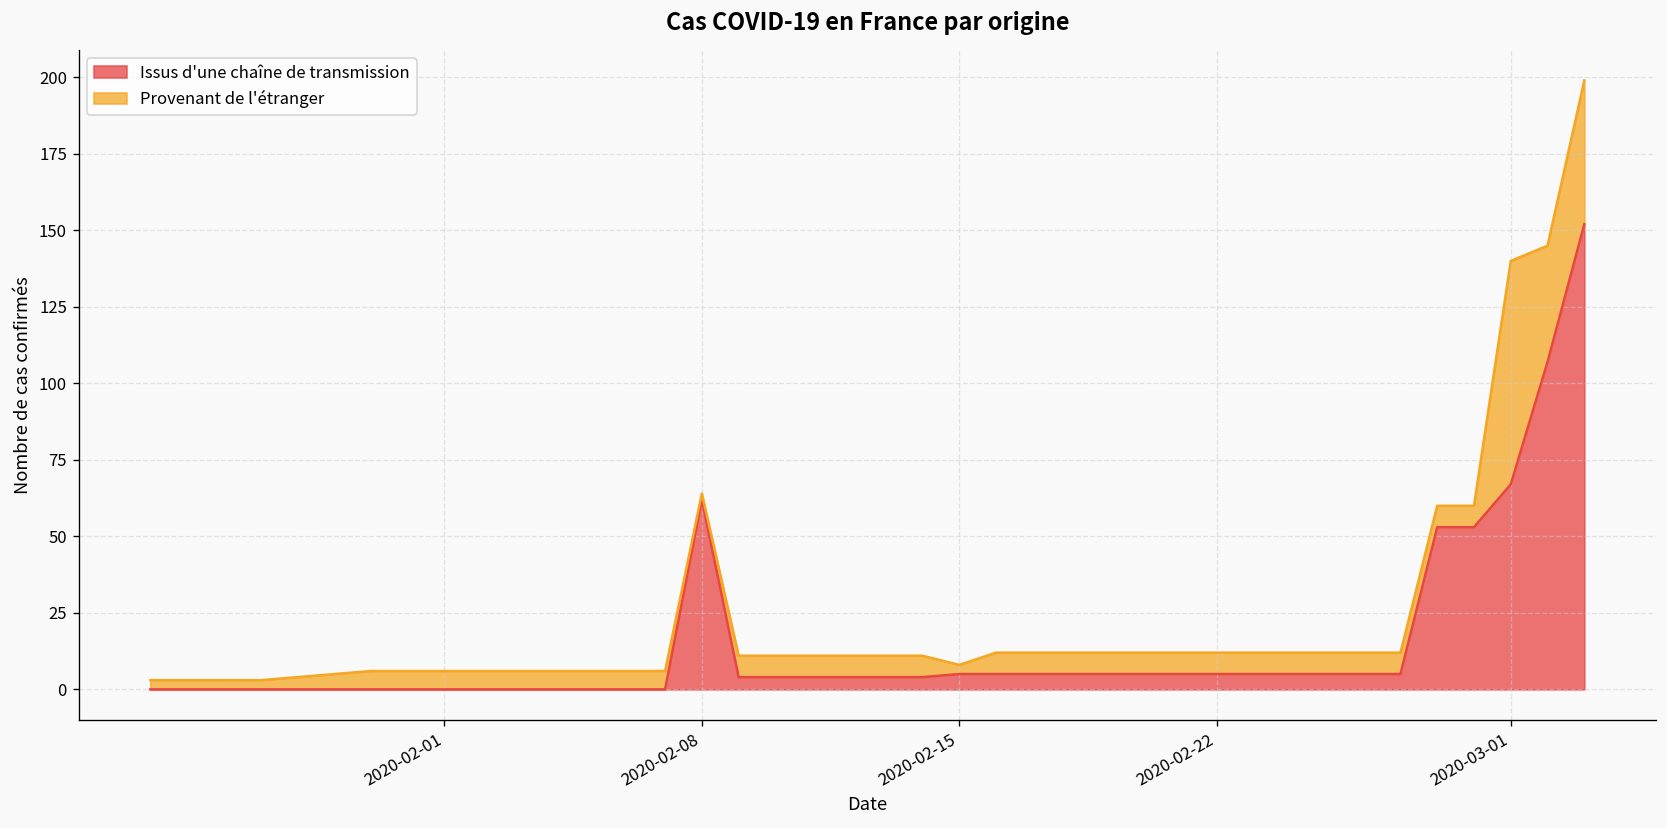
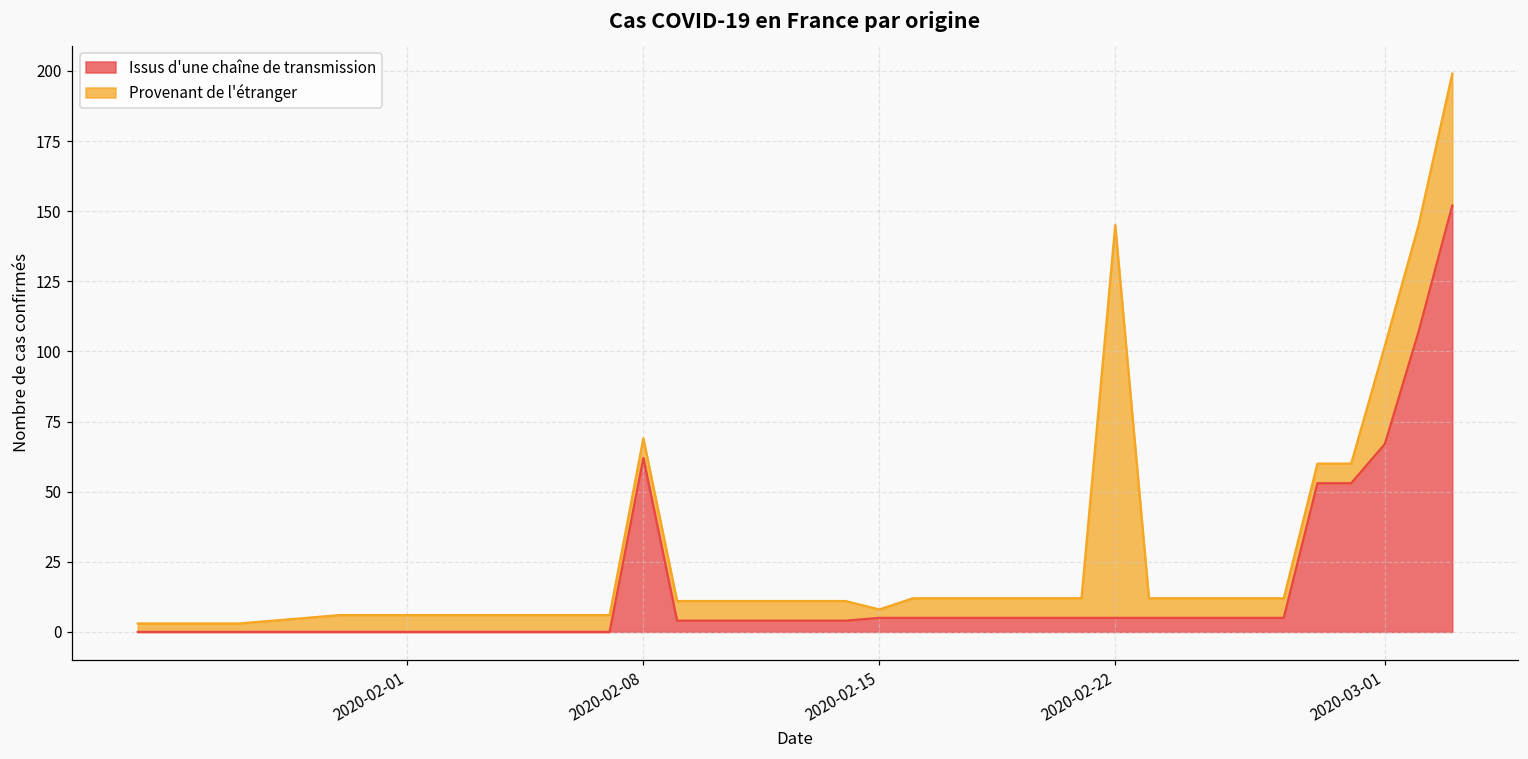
Provenant de l'étranger, 2020-02-08: 2 -> 7
Provenant de l'étranger, 2020-02-22: 7 -> 140
Provenant de l'étranger, 2020-03-01: 73 -> 35
